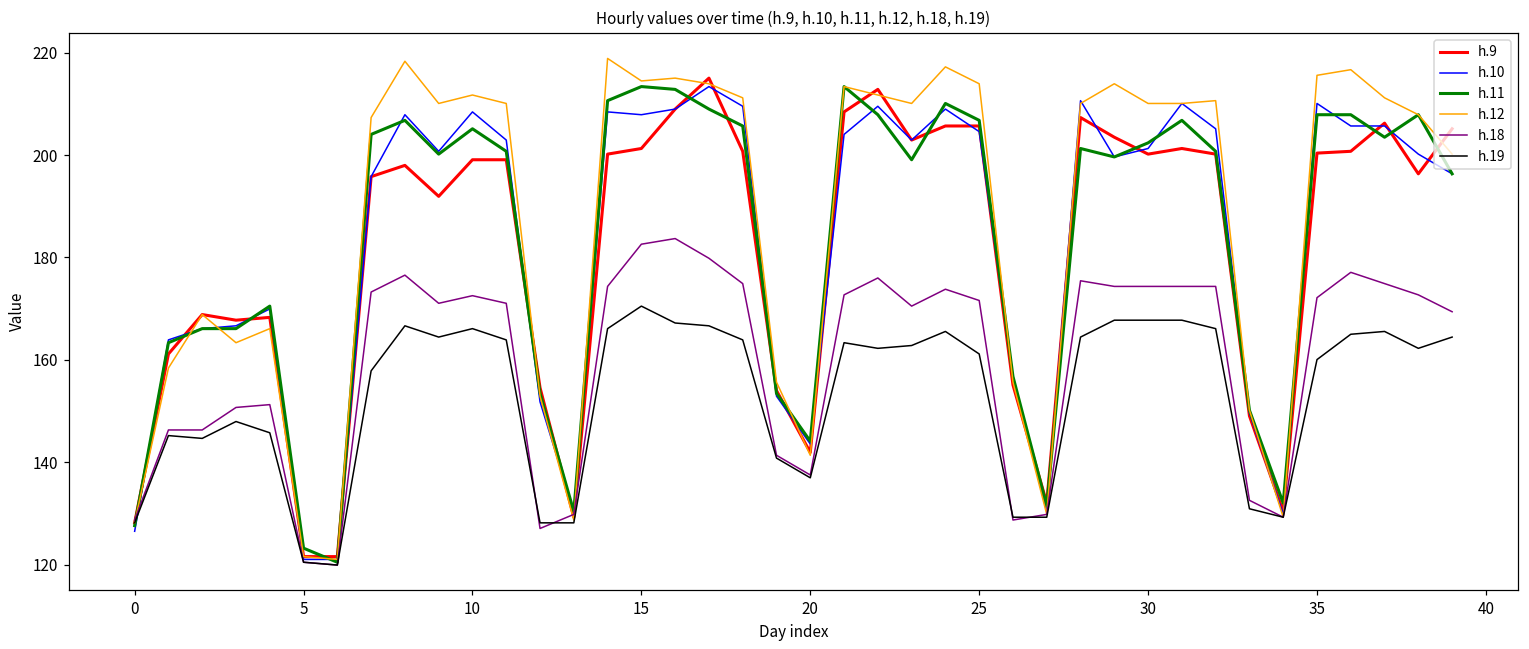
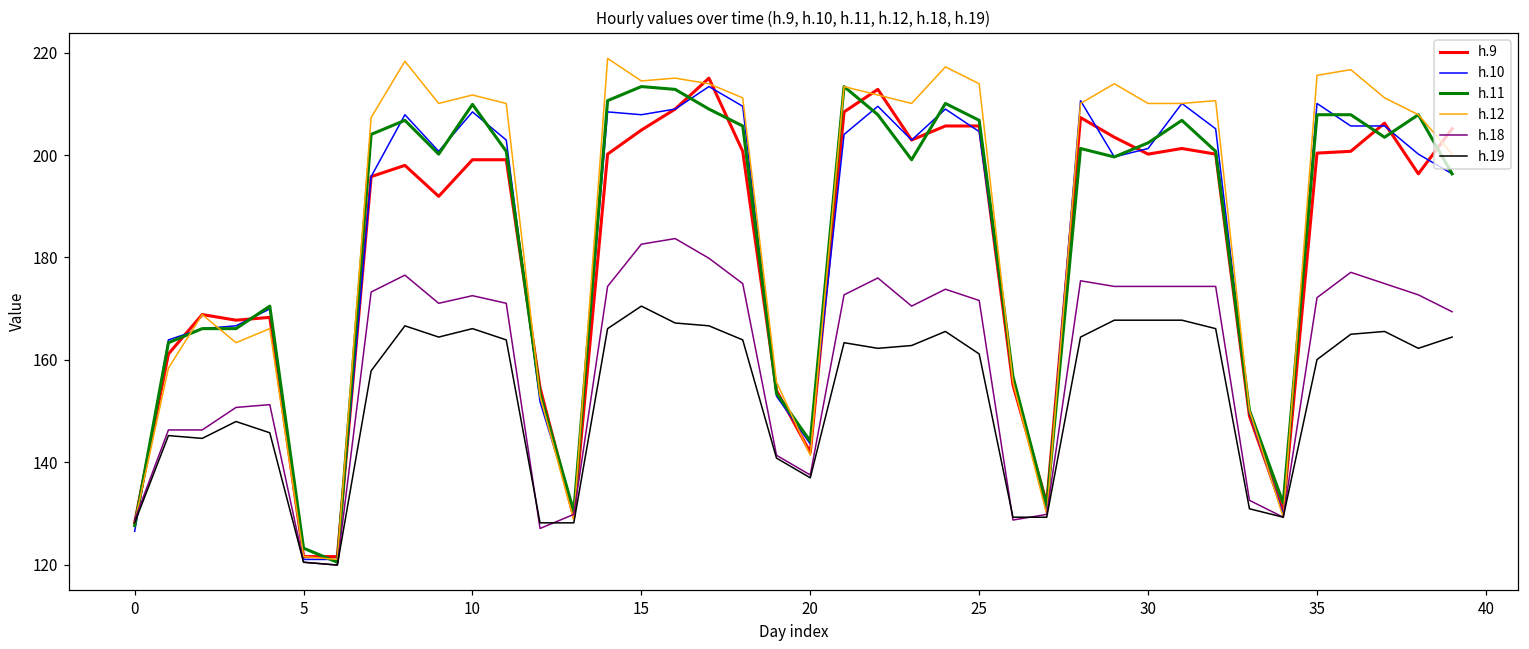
h.11, 10: 205 -> 210
h.9, 15: 201 -> 205
